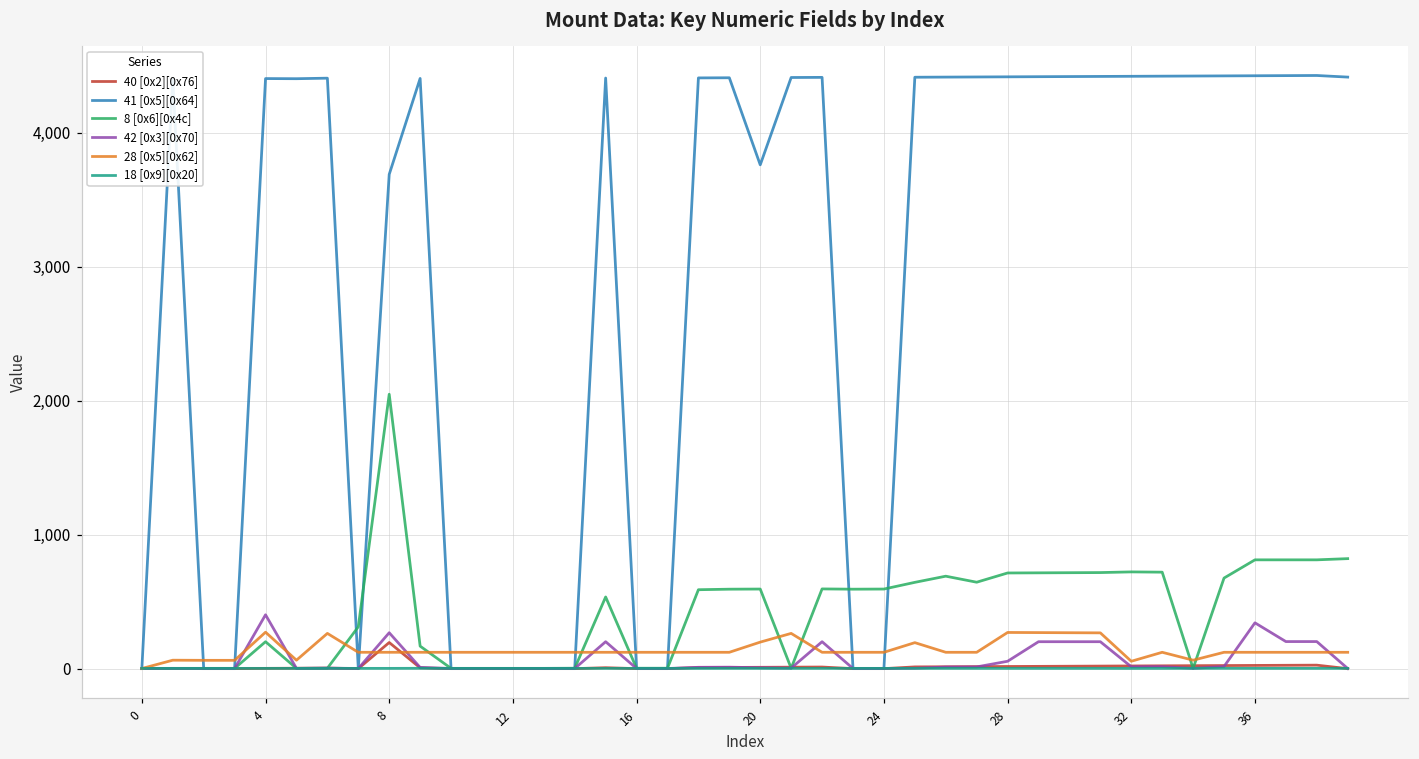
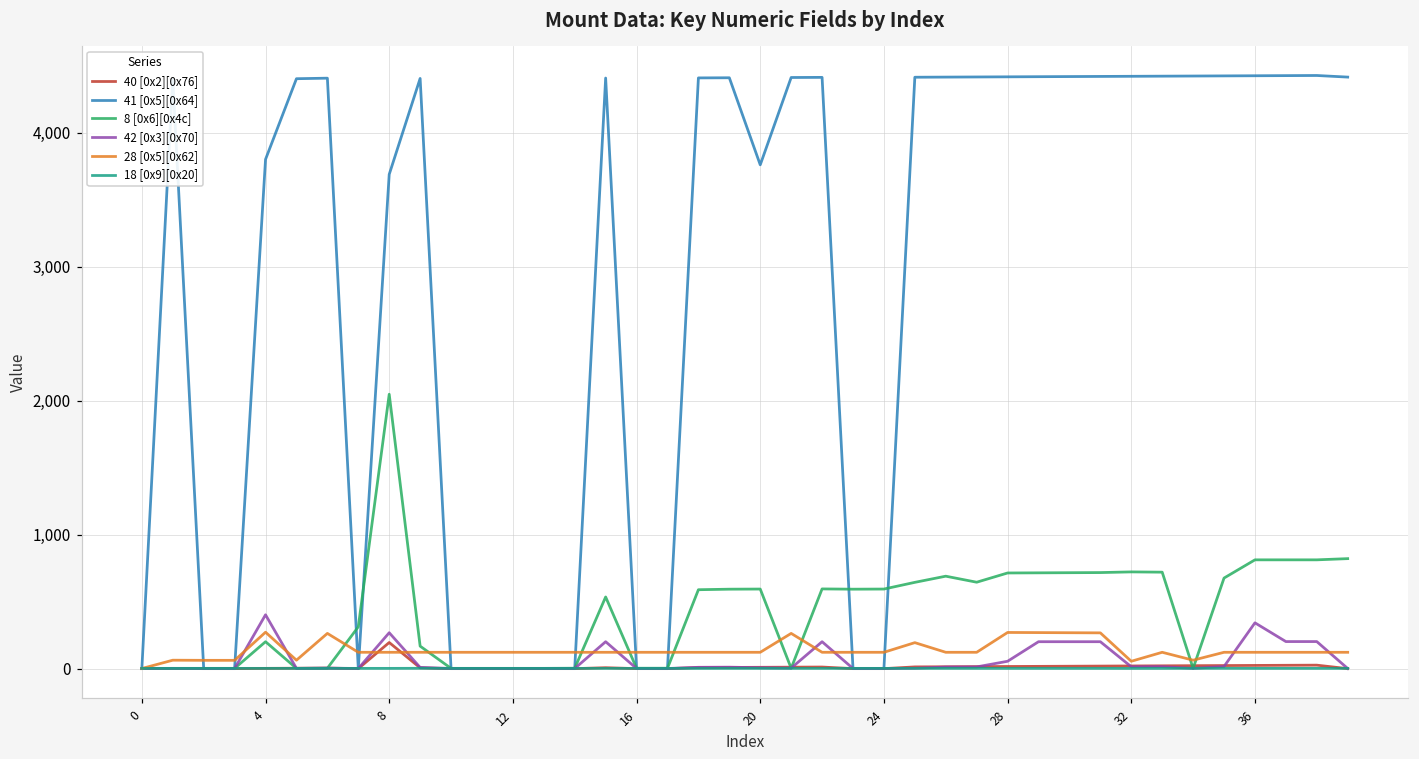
41 [0x5][0x64], 4: 4,400 -> 3,800
28 [0x5][0x62], 20: 200 -> 120
